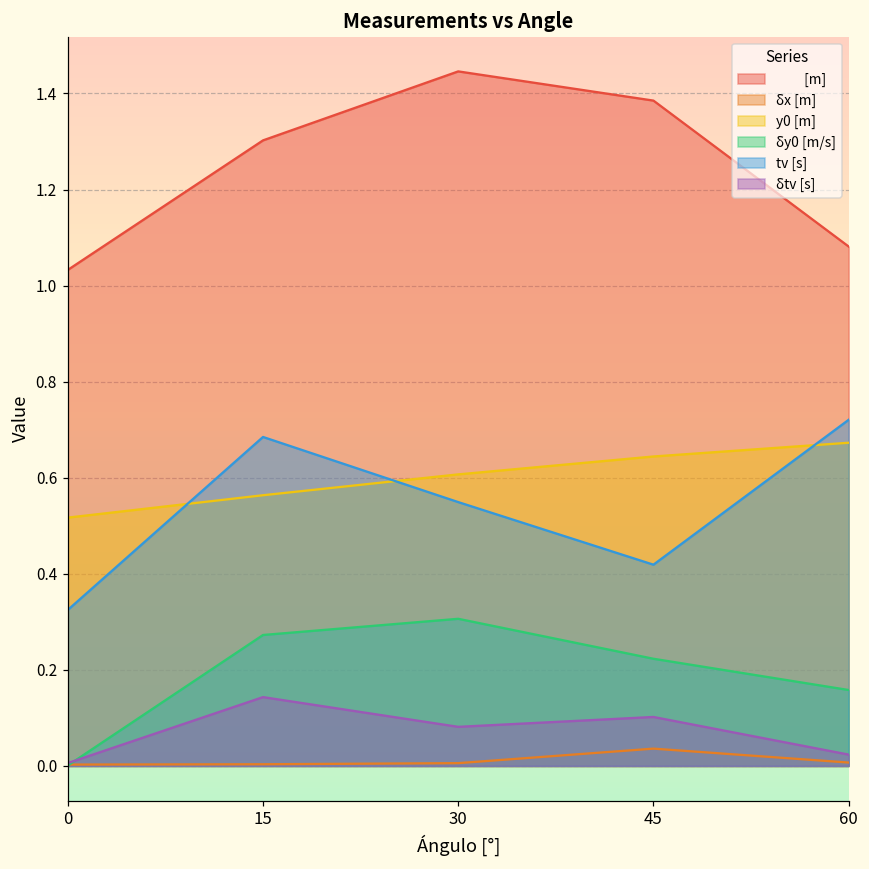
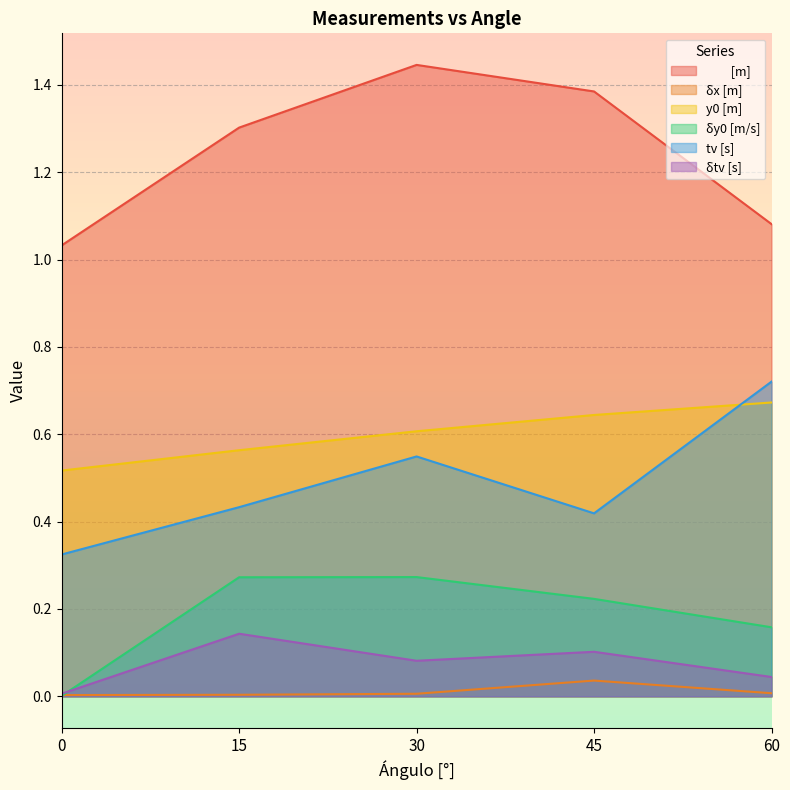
tv [s], 15: 0.68 -> 0.43
δy0 [m/s], 30: 0.31 -> 0.27
δtv [s], 60: 0.02 -> 0.04
